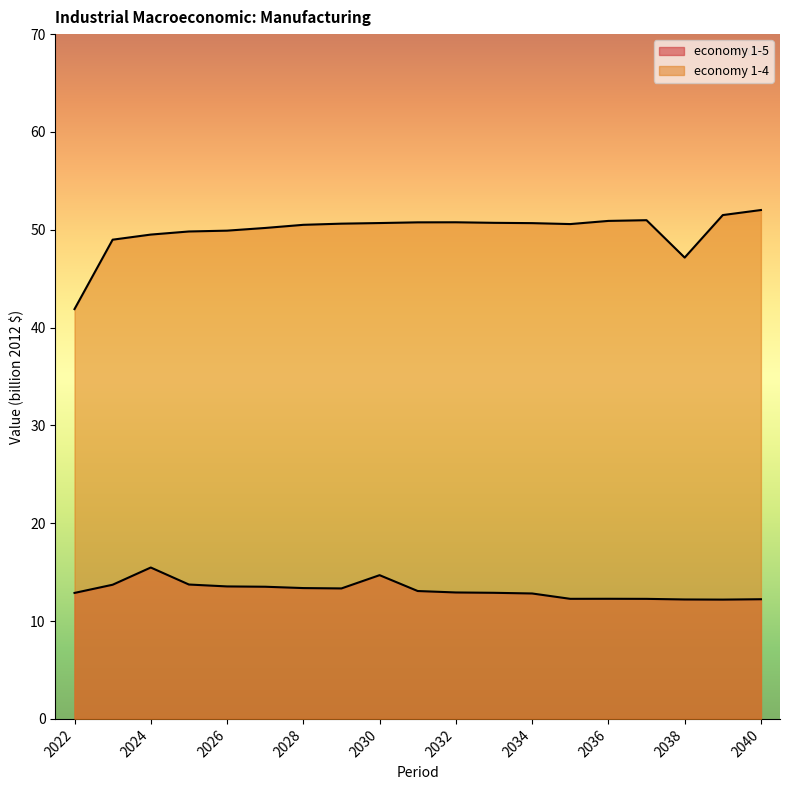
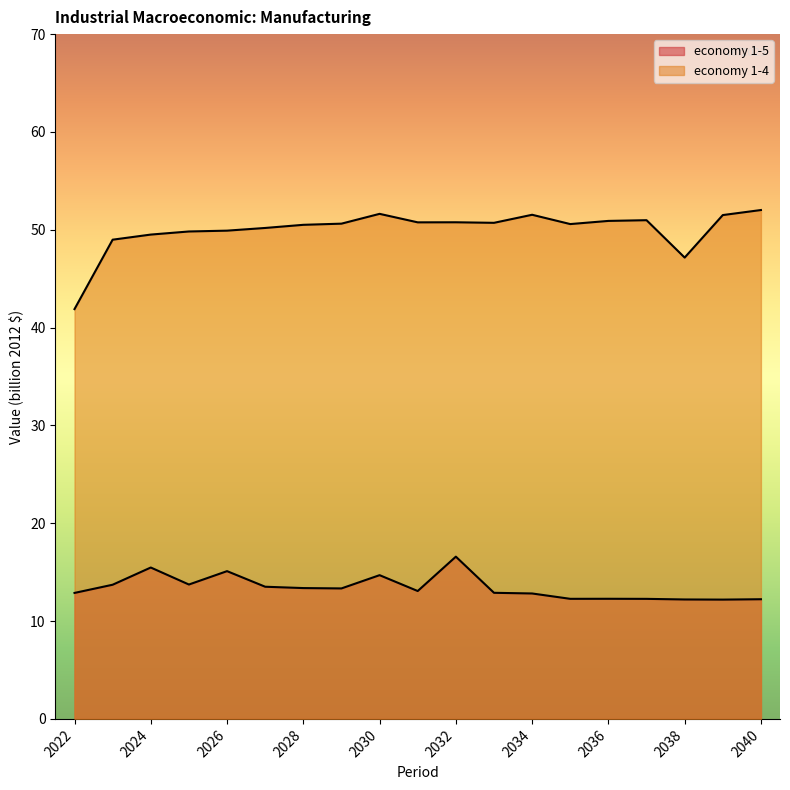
economy 1-5, 2026: 14 -> 15
economy 1-4, 2030: 51 -> 52
economy 1-5, 2032: 13 -> 17
economy 1-4, 2034: 51 -> 52
